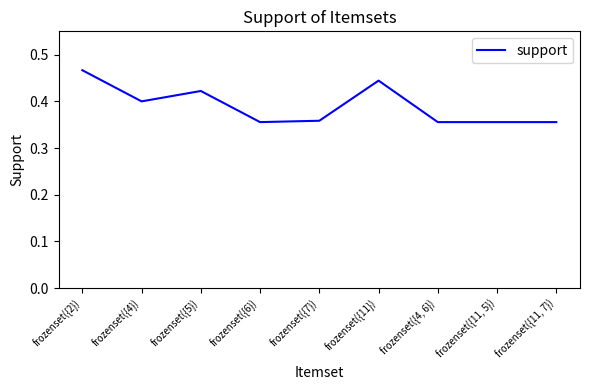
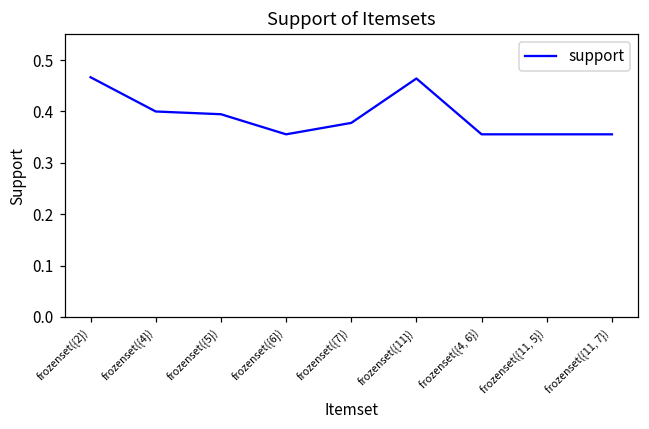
frozenset({5}): 0.42 -> 0.39
frozenset({7}): 0.36 -> 0.38
frozenset({11}): 0.44 -> 0.46
